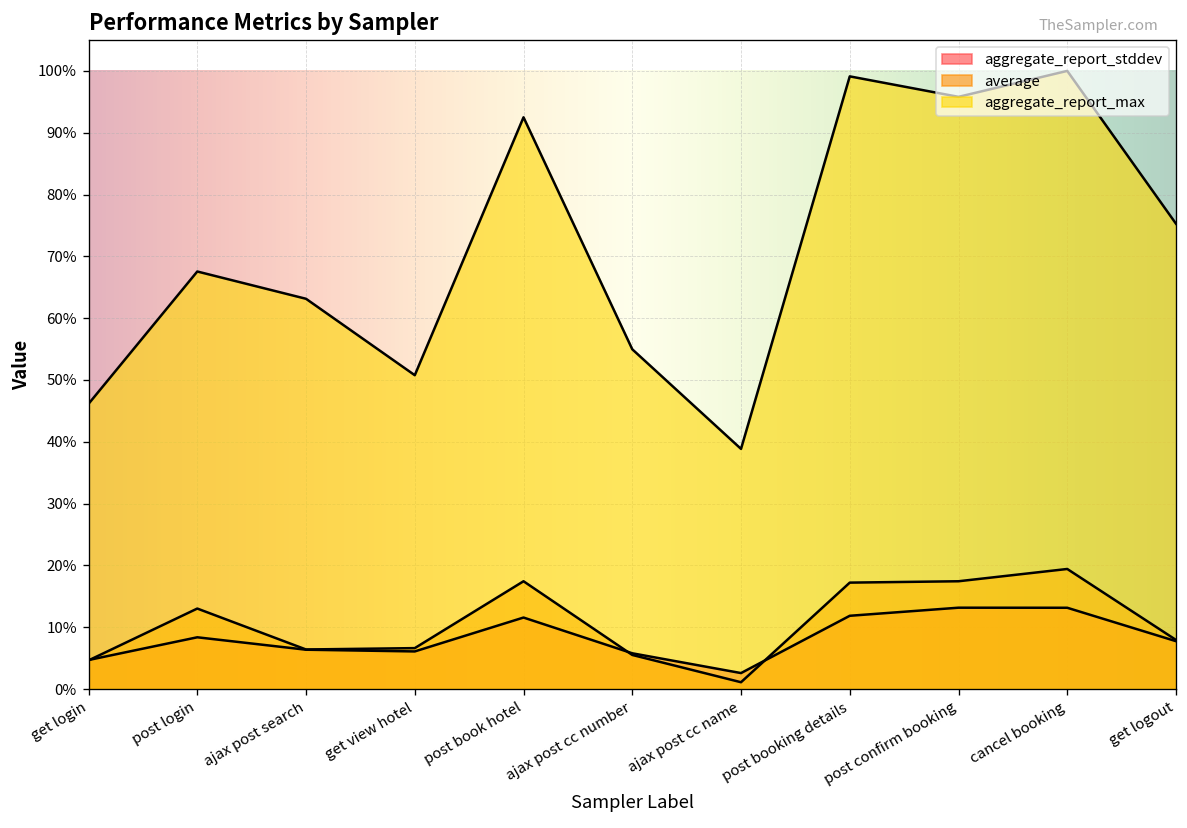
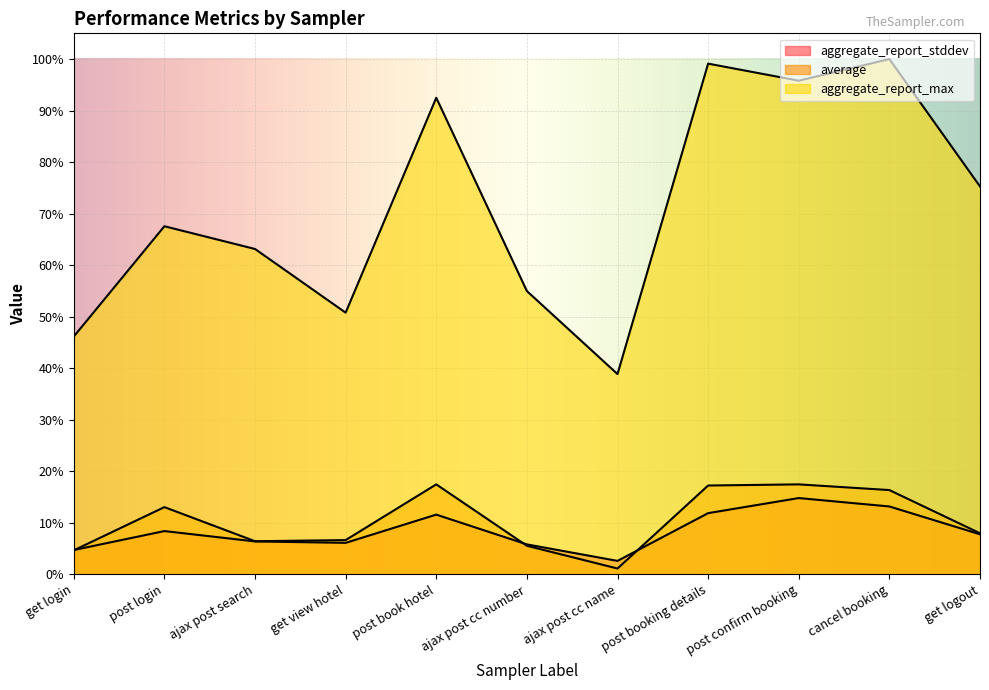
aggregate_report_stddev, post confirm booking: 13% -> 15%
average, cancel booking: 19% -> 16%
